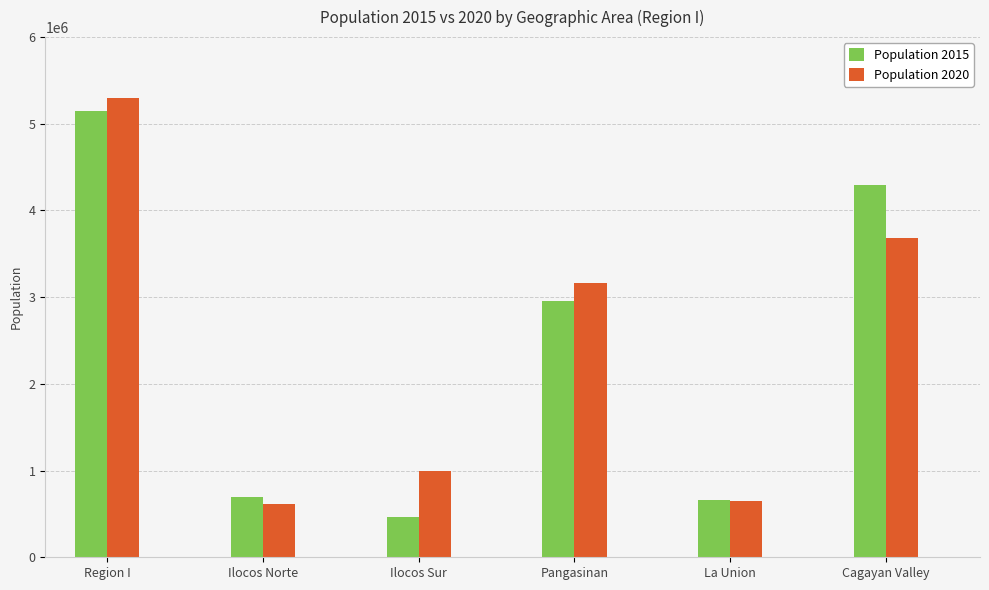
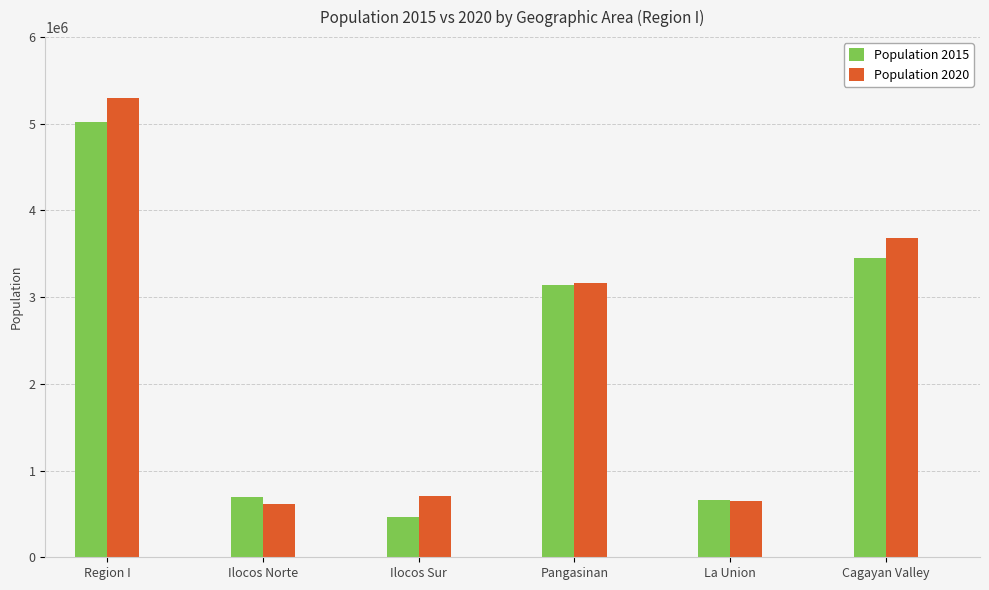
Population 2015, Region I: 5100000 -> 5000000
Population 2020, Ilocos Sur: 1000000 -> 700000
Population 2015, Pangasinan: 3000000 -> 3100000
Population 2015, Cagayan Valley: 4300000 -> 3500000
